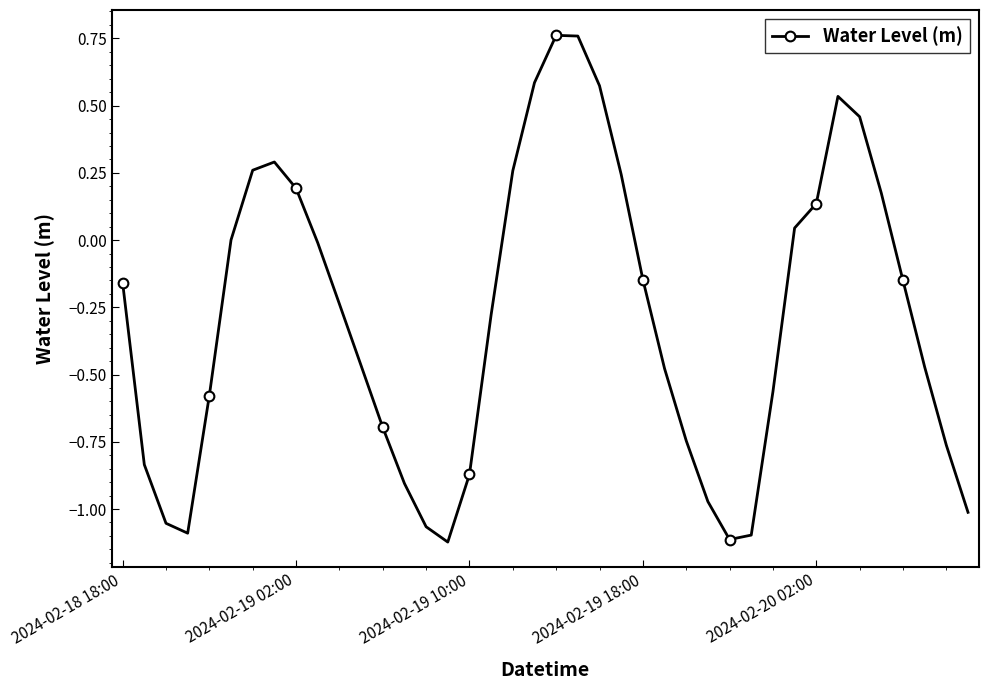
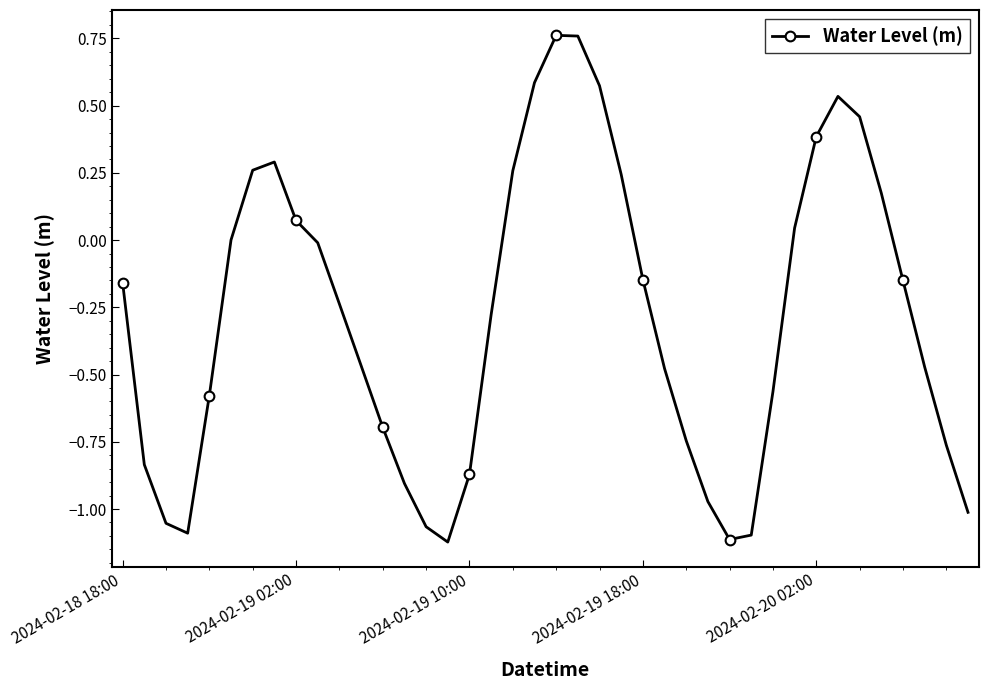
2024-02-19 02:00: 0.19 -> 0.07
2024-02-20 02:00: 0.14 -> 0.38
